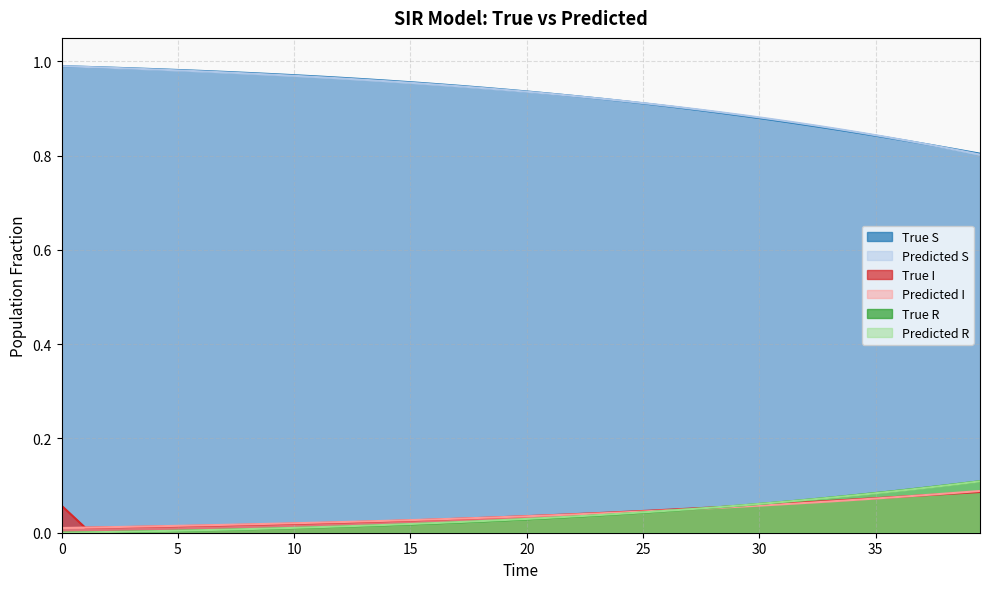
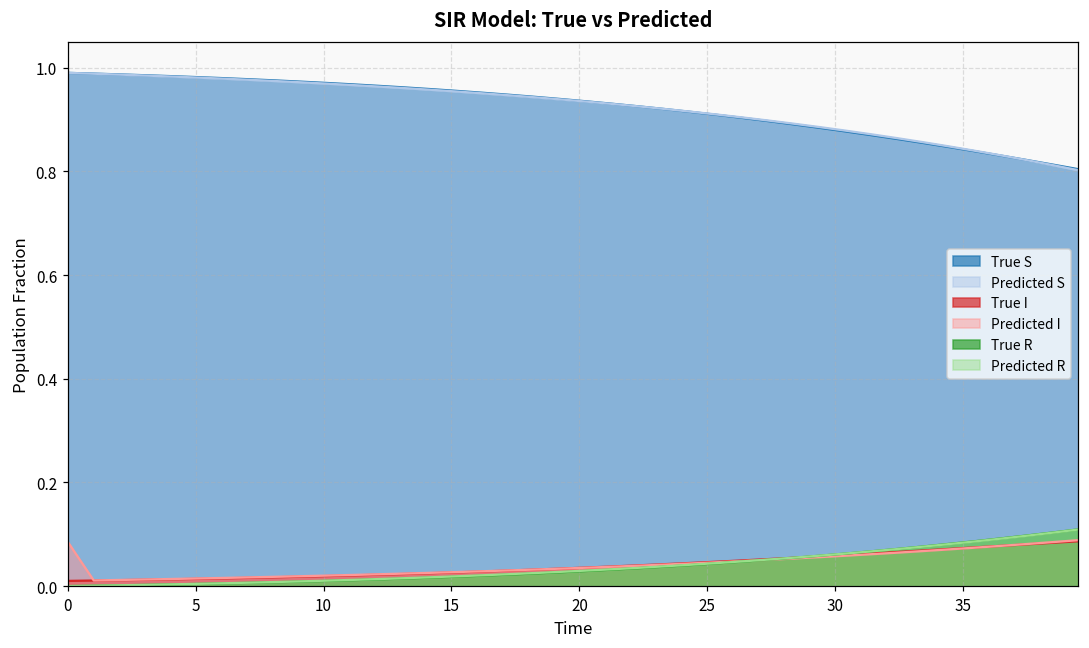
True I, 0: 0.06 -> 0.01
Predicted I, 0: 0.01 -> 0.09
